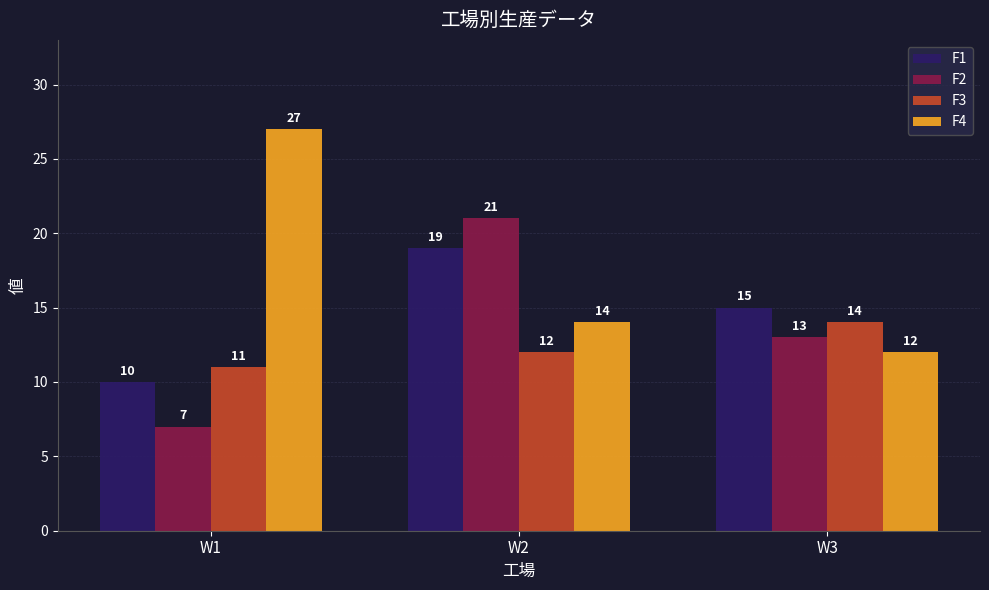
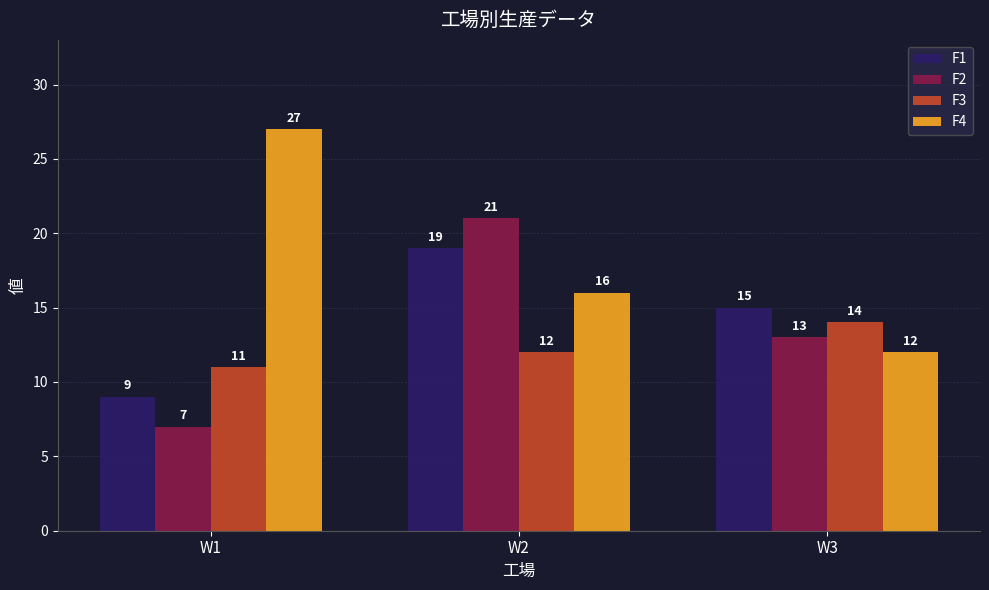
F1, W1: 10 -> 9
F4, W2: 14 -> 16
